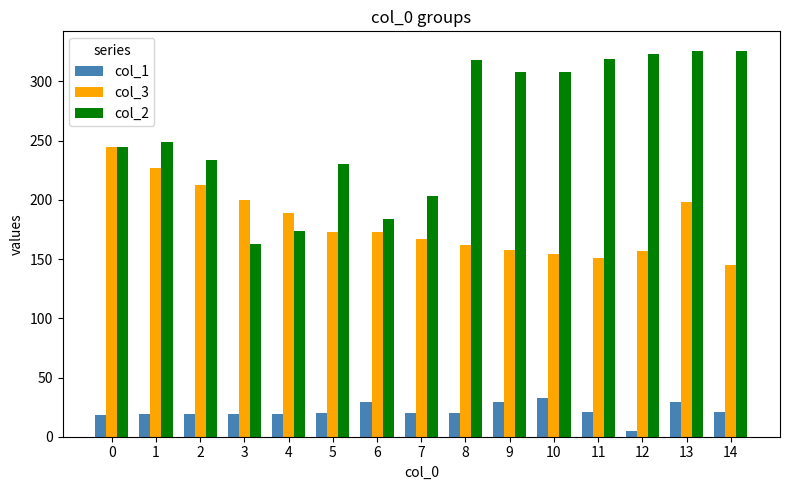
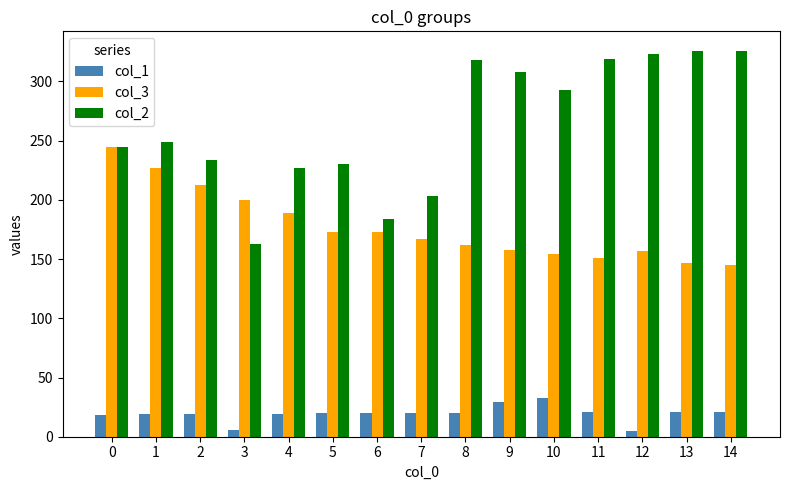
col_1, 3: 19 -> 6
col_2, 4: 174 -> 227
col_1, 6: 29 -> 20
col_2, 10: 308 -> 293
col_1, 13: 29 -> 21
col_3, 13: 199 -> 146
